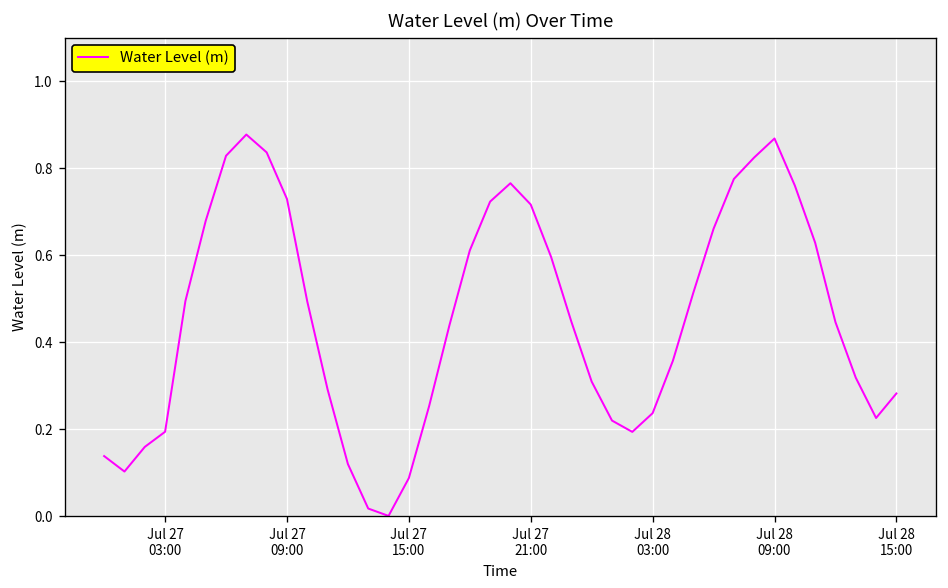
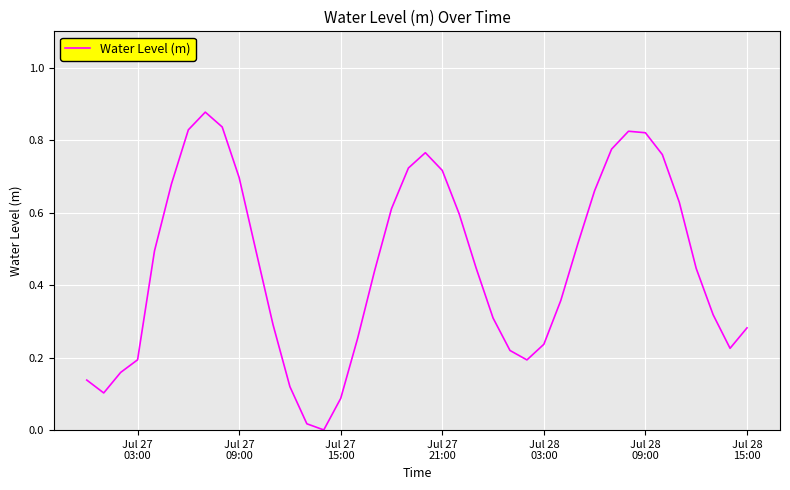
Jul 27 09:00: 0.73 -> 0.70
Jul 28 09:00: 0.87 -> 0.82
